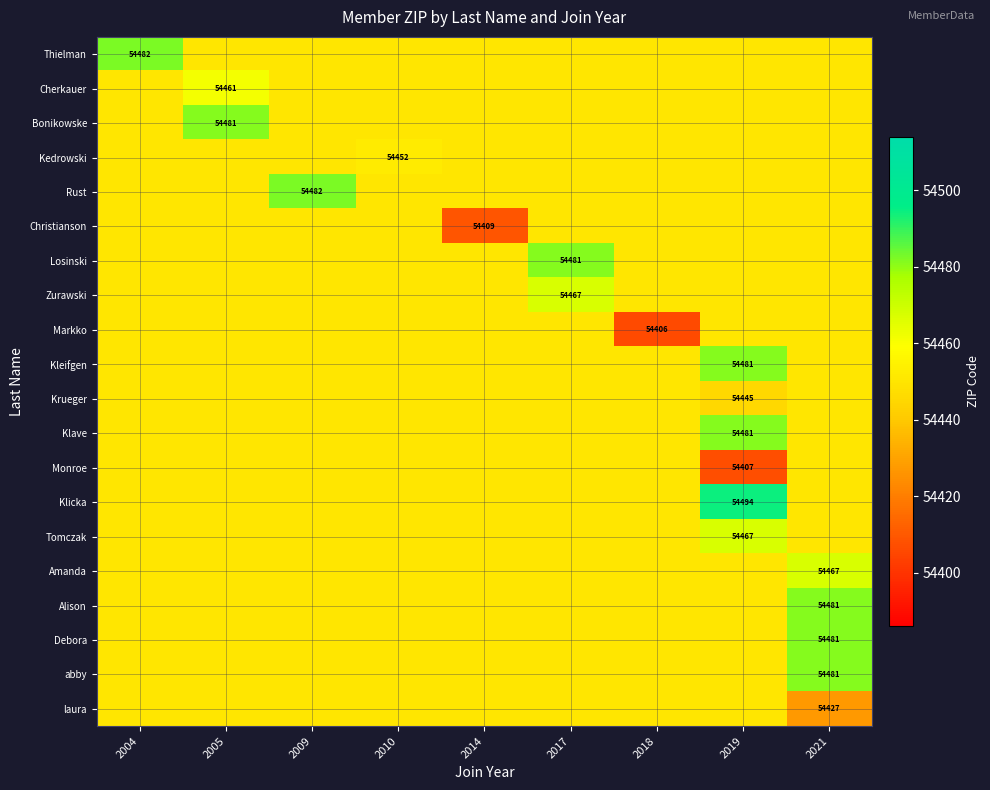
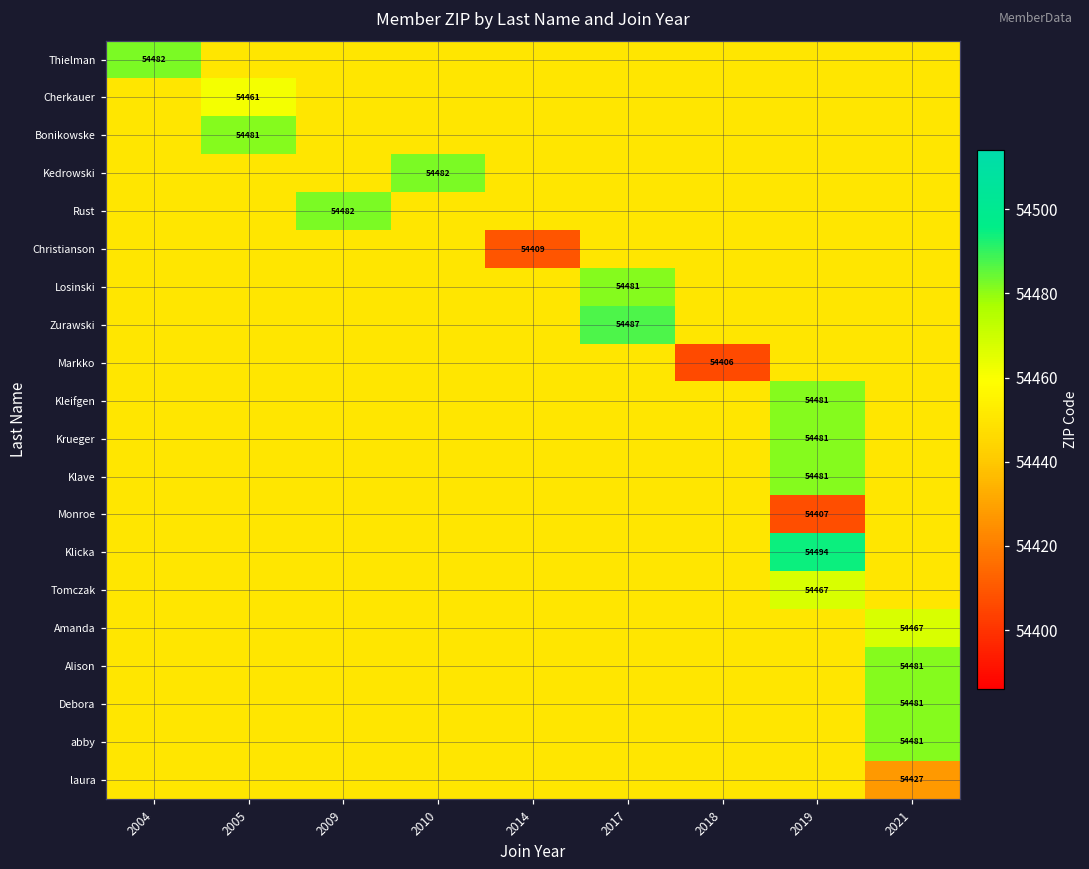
Kedrowski, 2010: 54452 -> 54482
Zurawski, 2017: 54467 -> 54487
Krueger, 2019: 54445 -> 54481
